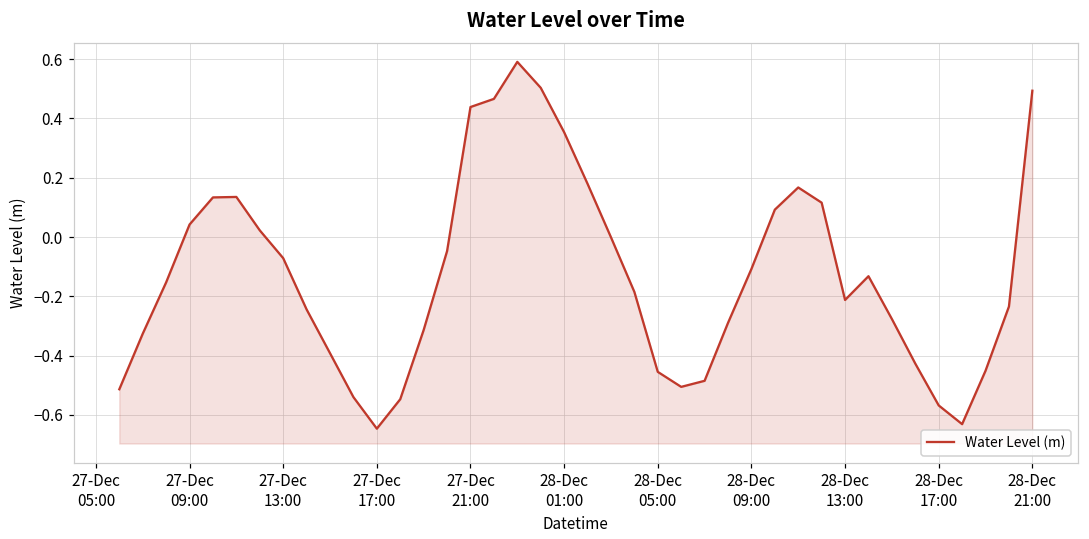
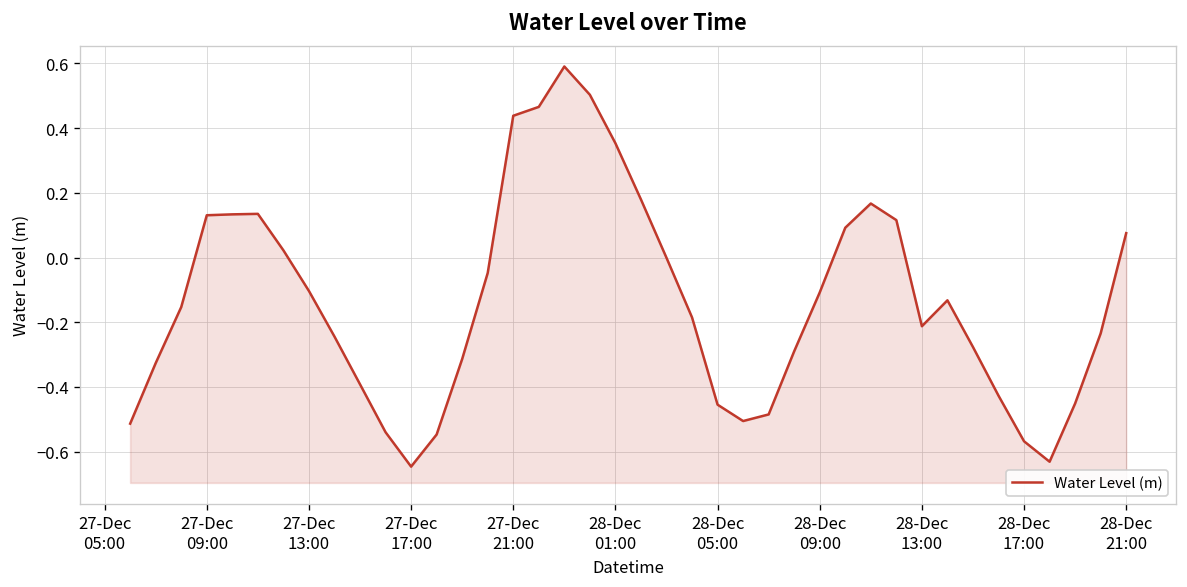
27-Dec 09:00: 0.04 -> 0.13
27-Dec 13:00: -0.07 -> -0.10
28-Dec 21:00: 0.49 -> 0.08
